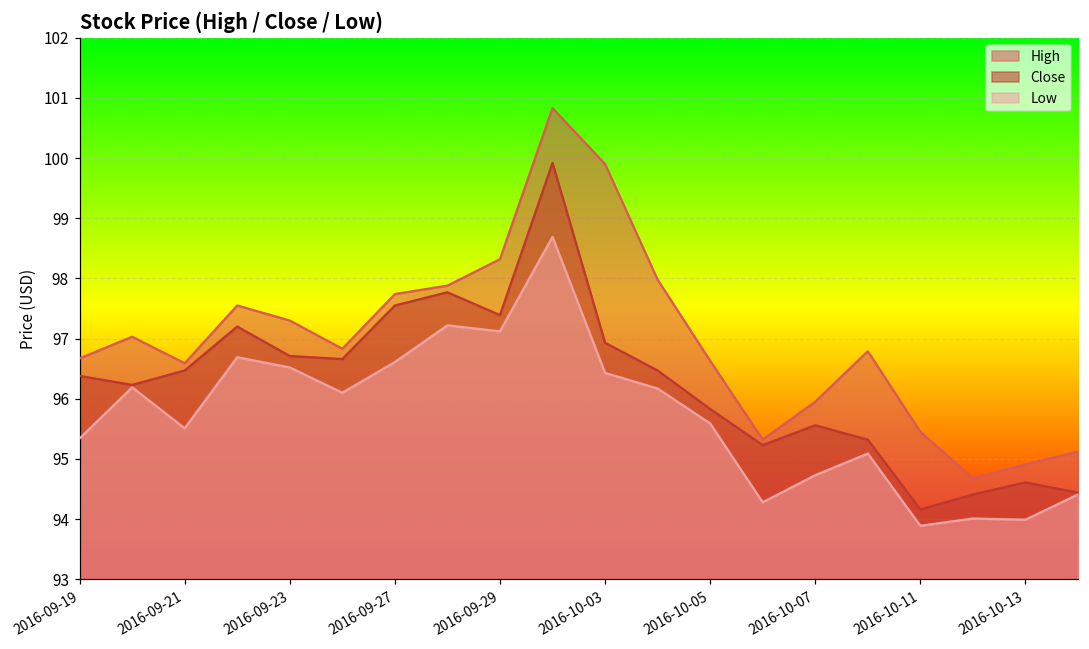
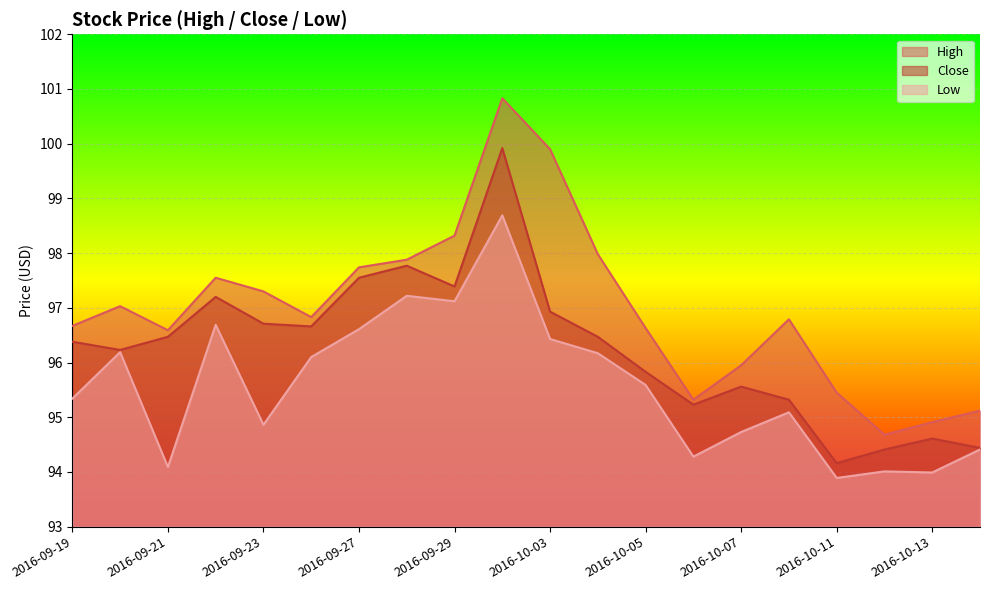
Low, 2016-09-21: 95.5 -> 94.1
Low, 2016-09-23: 96.5 -> 94.9
